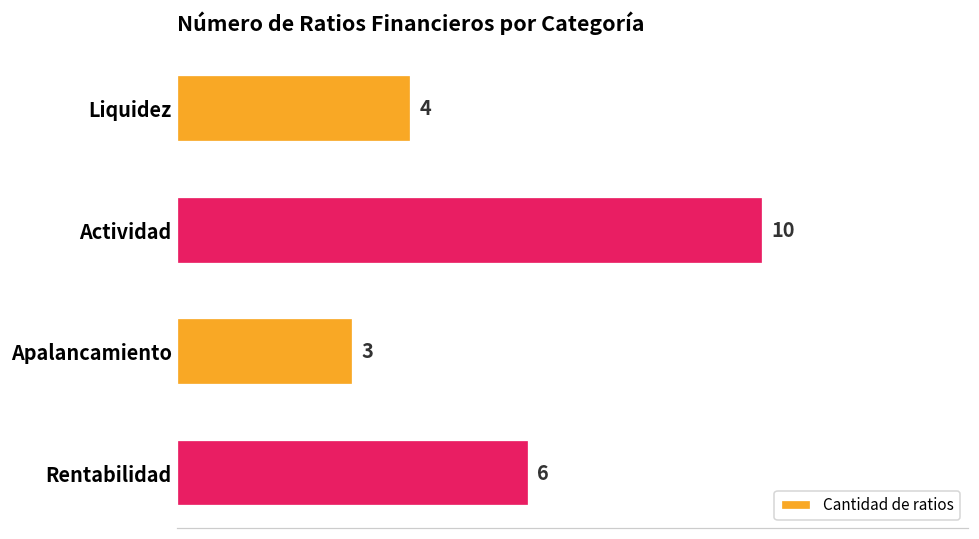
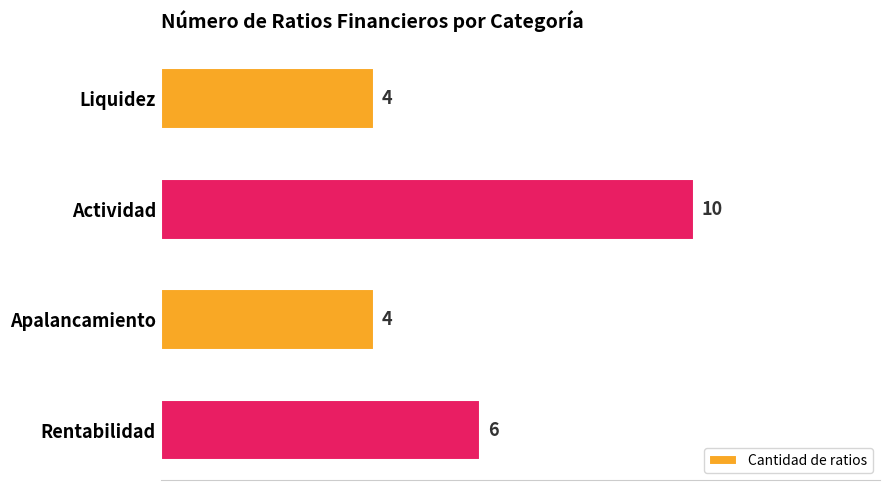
Apalancamiento: 3 -> 4
